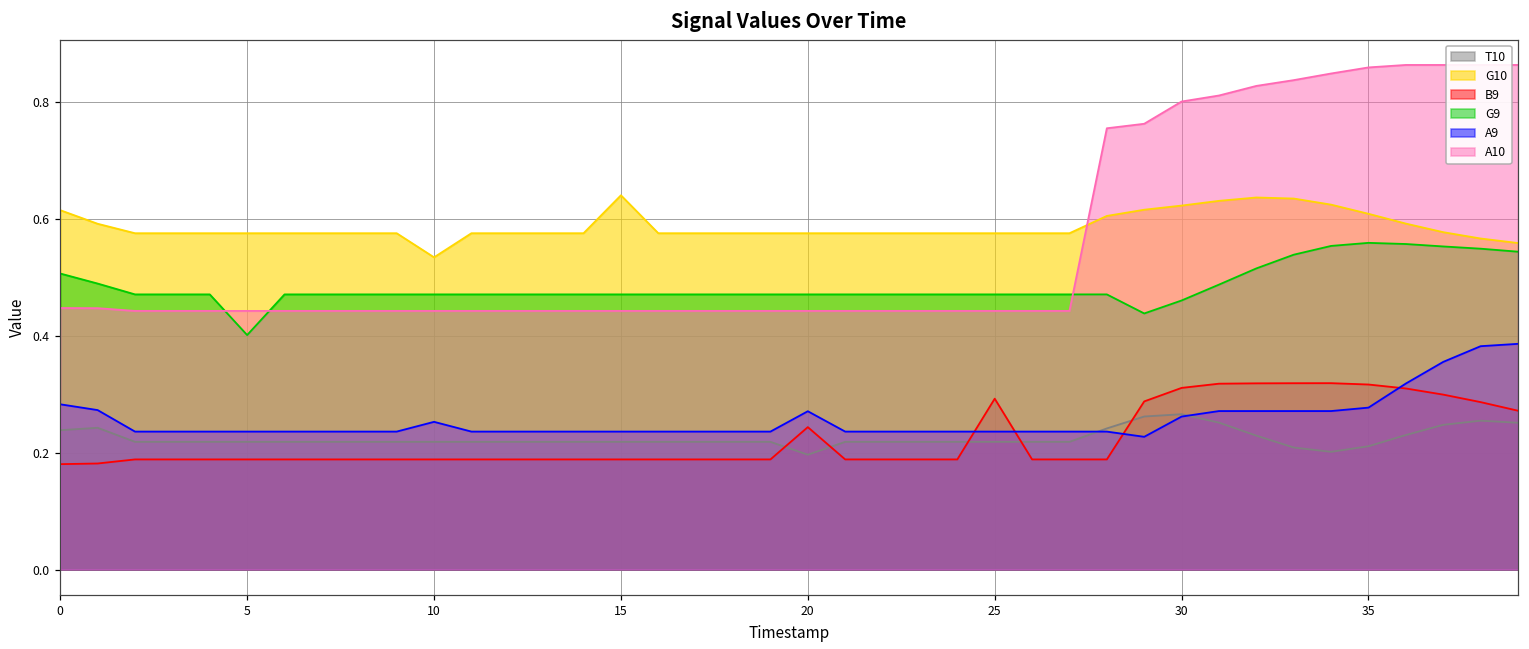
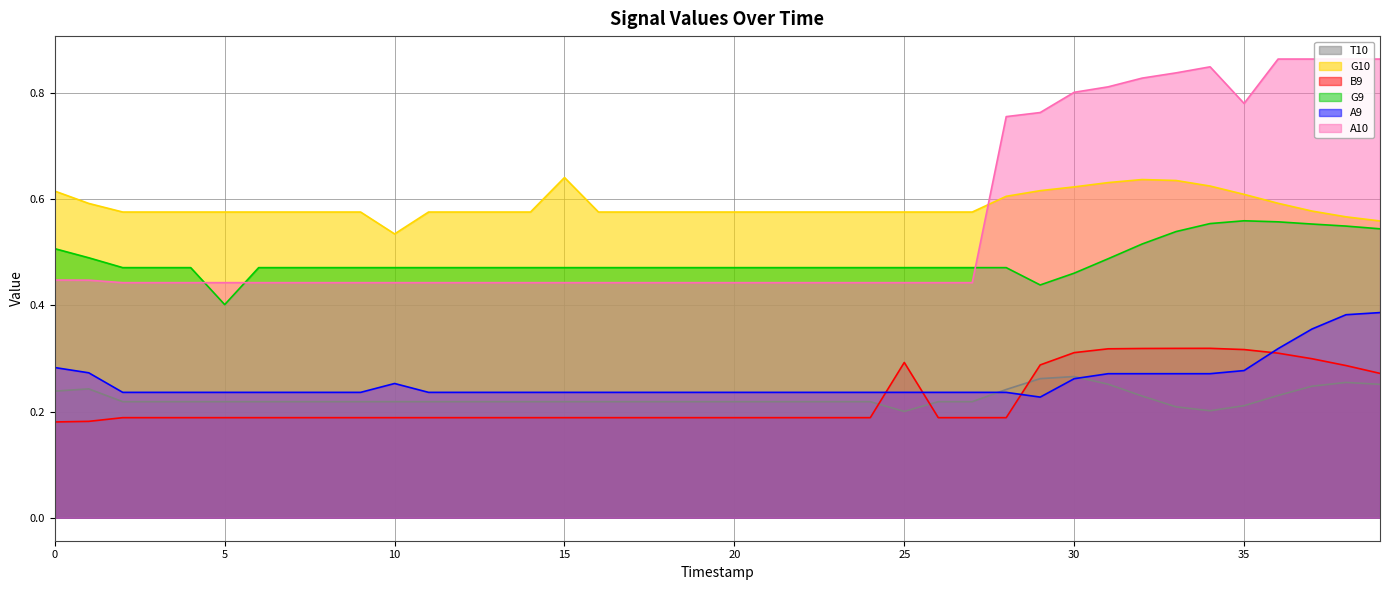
T10, 20: 0.20 -> 0.22
B9, 20: 0.24 -> 0.19
A9, 20: 0.27 -> 0.24
T10, 25: 0.22 -> 0.20
A10, 35: 0.86 -> 0.78
